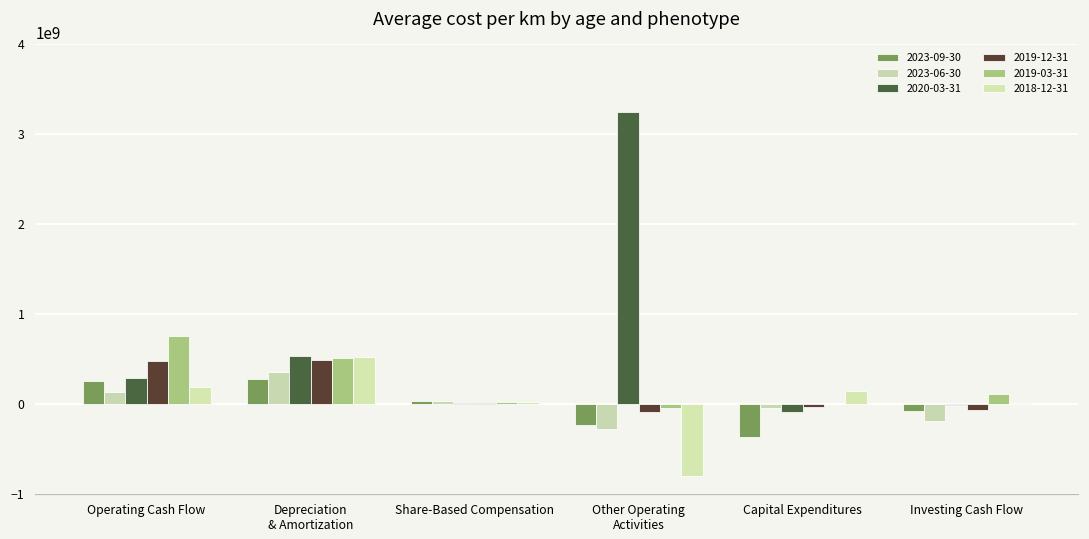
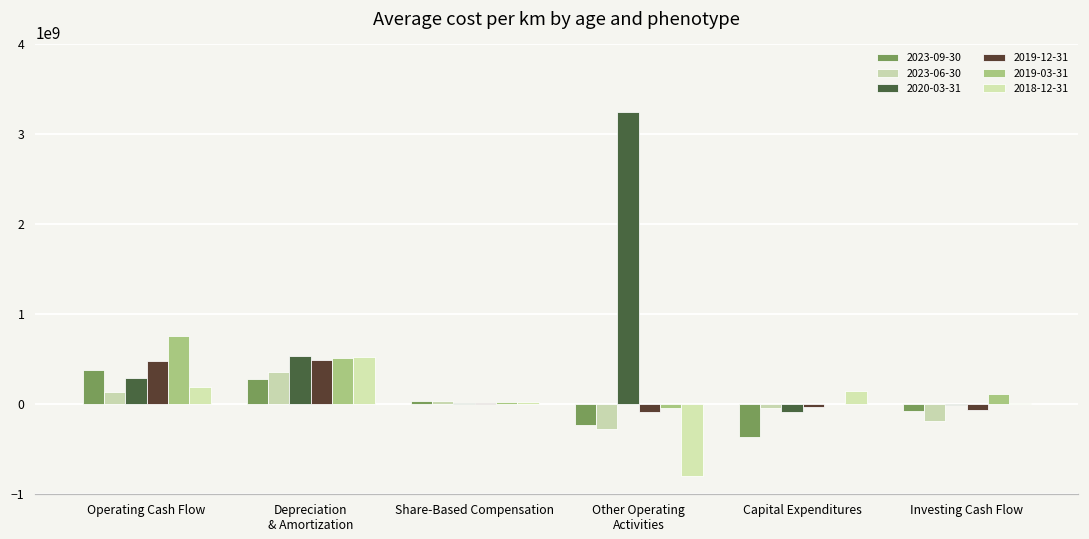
2023-09-30, Operating Cash Flow: 200000000 -> 400000000
